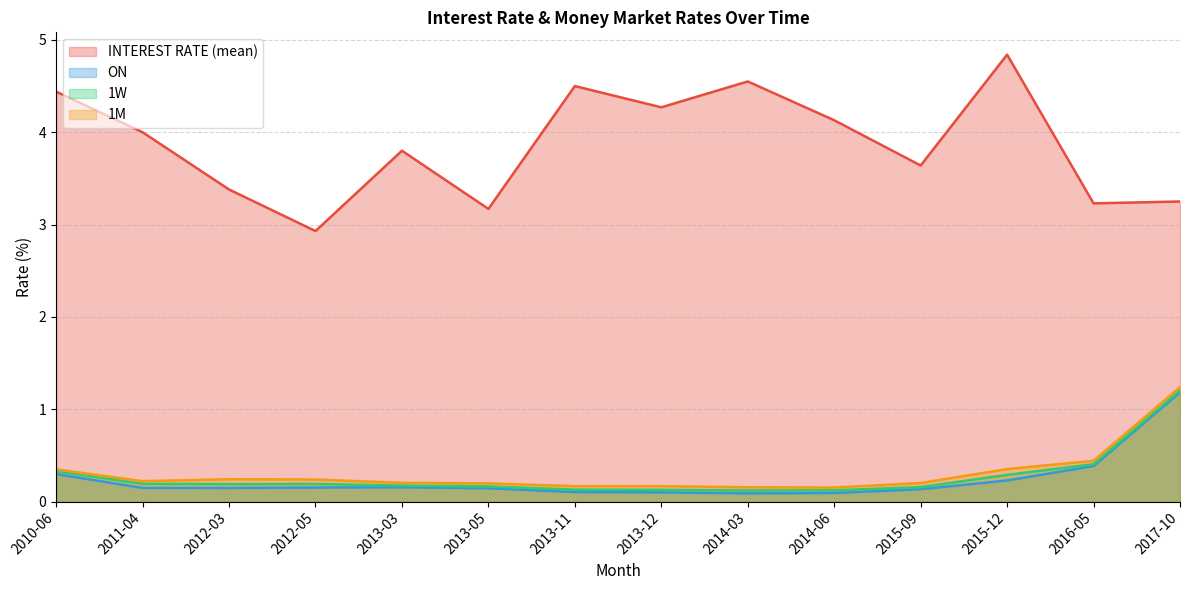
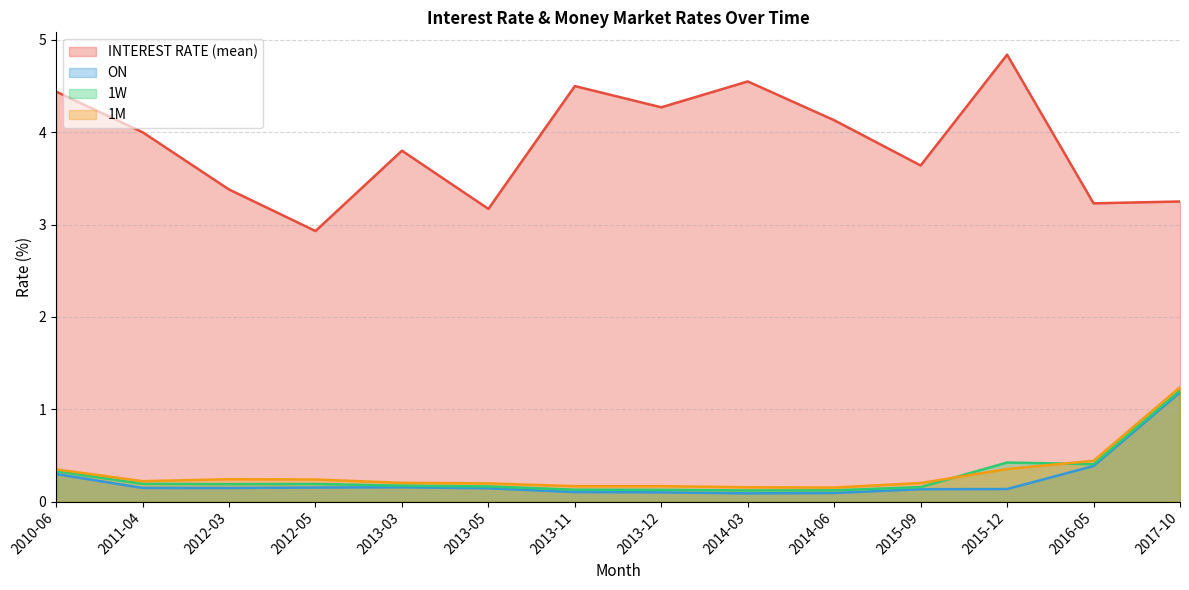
ON, 2015-12: 0.2 -> 0.1
1W, 2015-12: 0.3 -> 0.4
